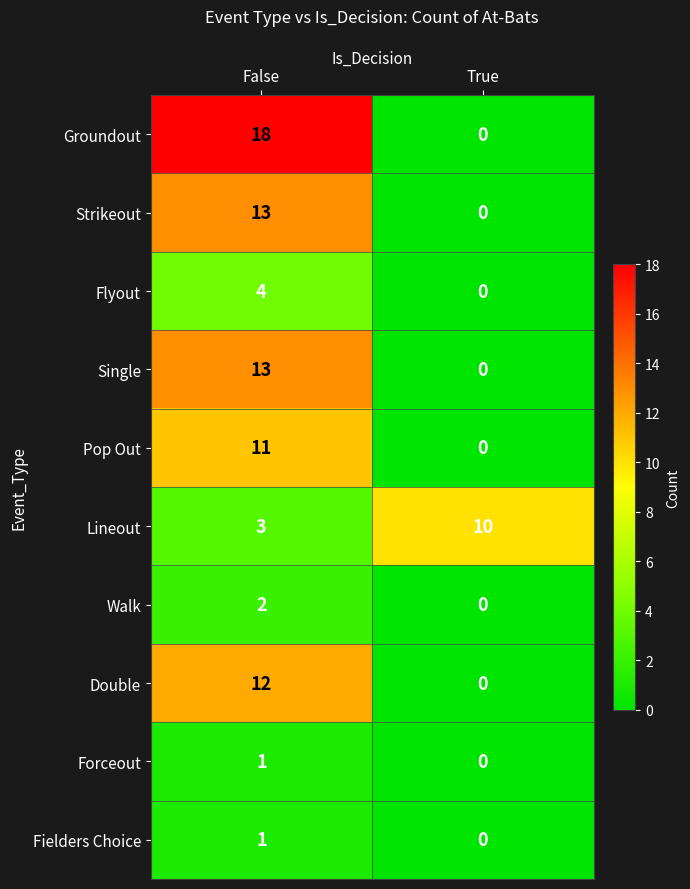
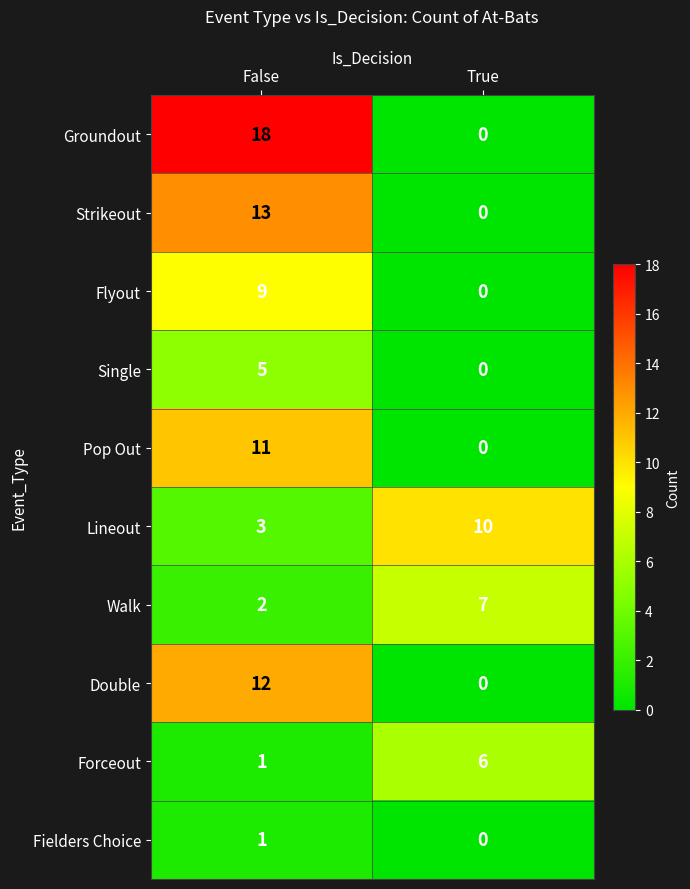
Flyout, False: 4 -> 9
Single, False: 13 -> 5
Walk, True: 0 -> 7
Forceout, True: 0 -> 6
